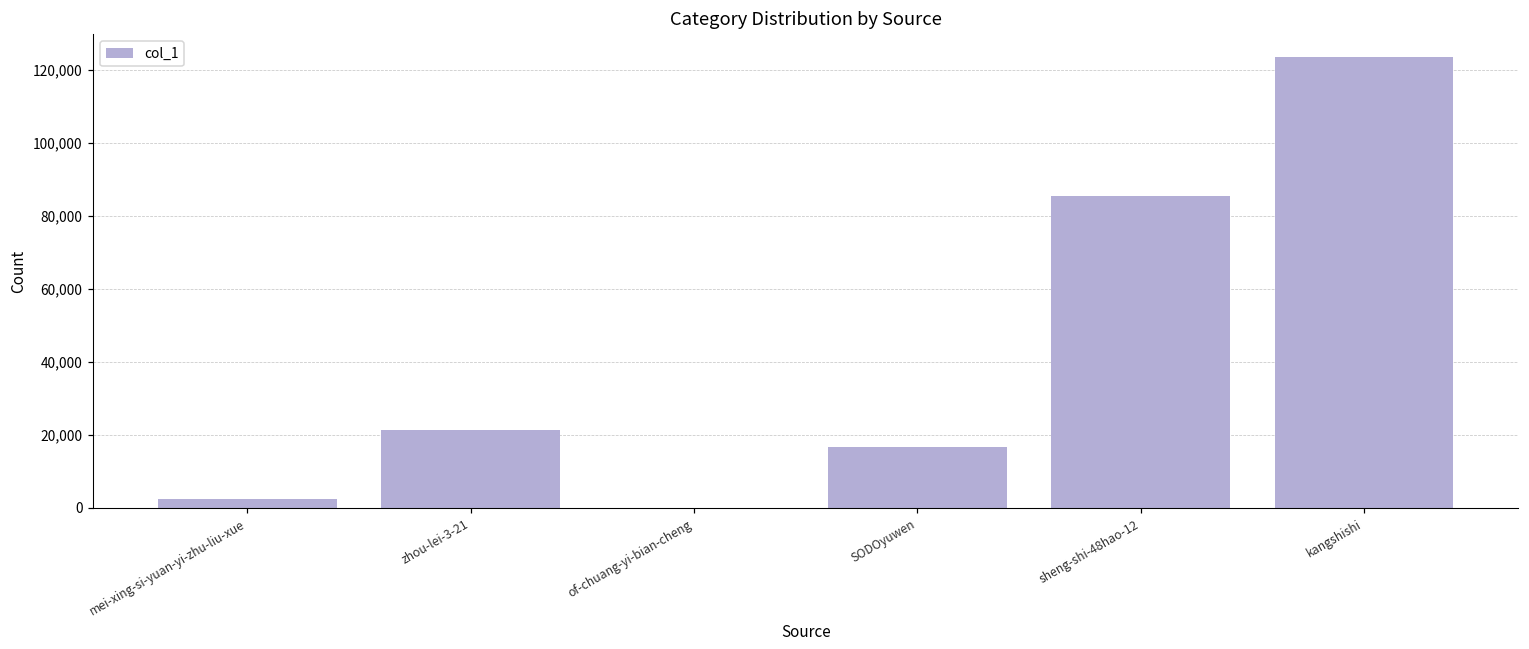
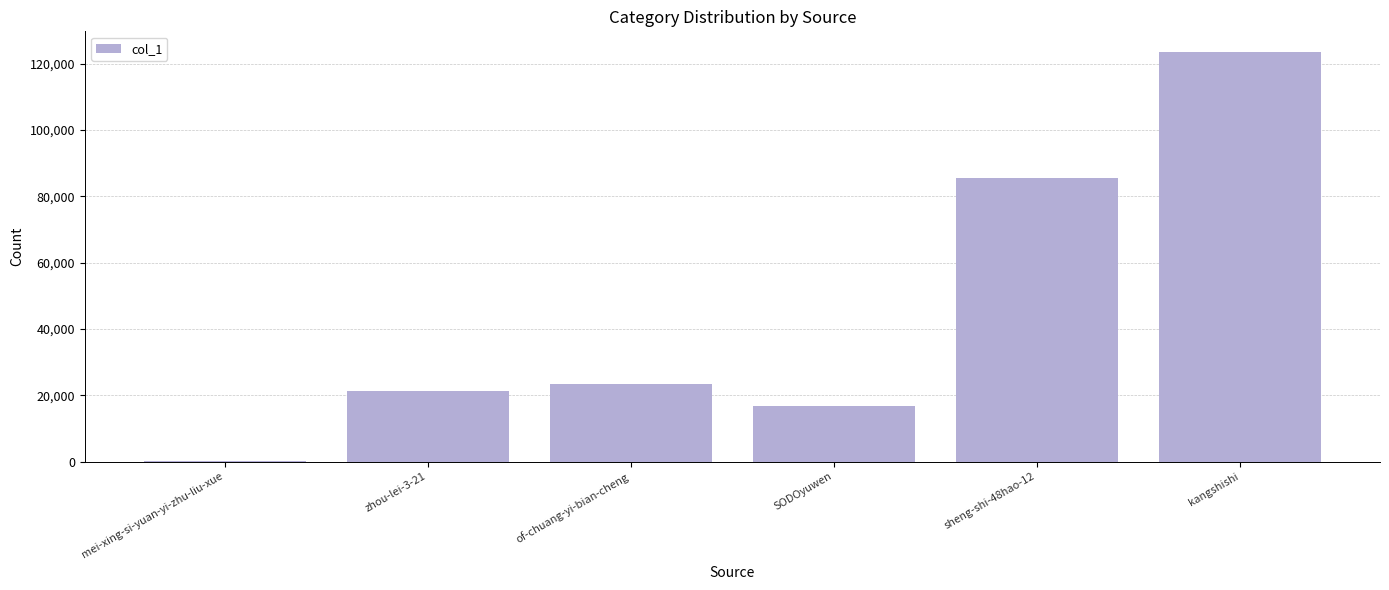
mei-xing-si-yuan-yi-zhu-liu-xue: 2,000 -> 0
of-chuang-yi-bian-cheng: 0 -> 23,000
